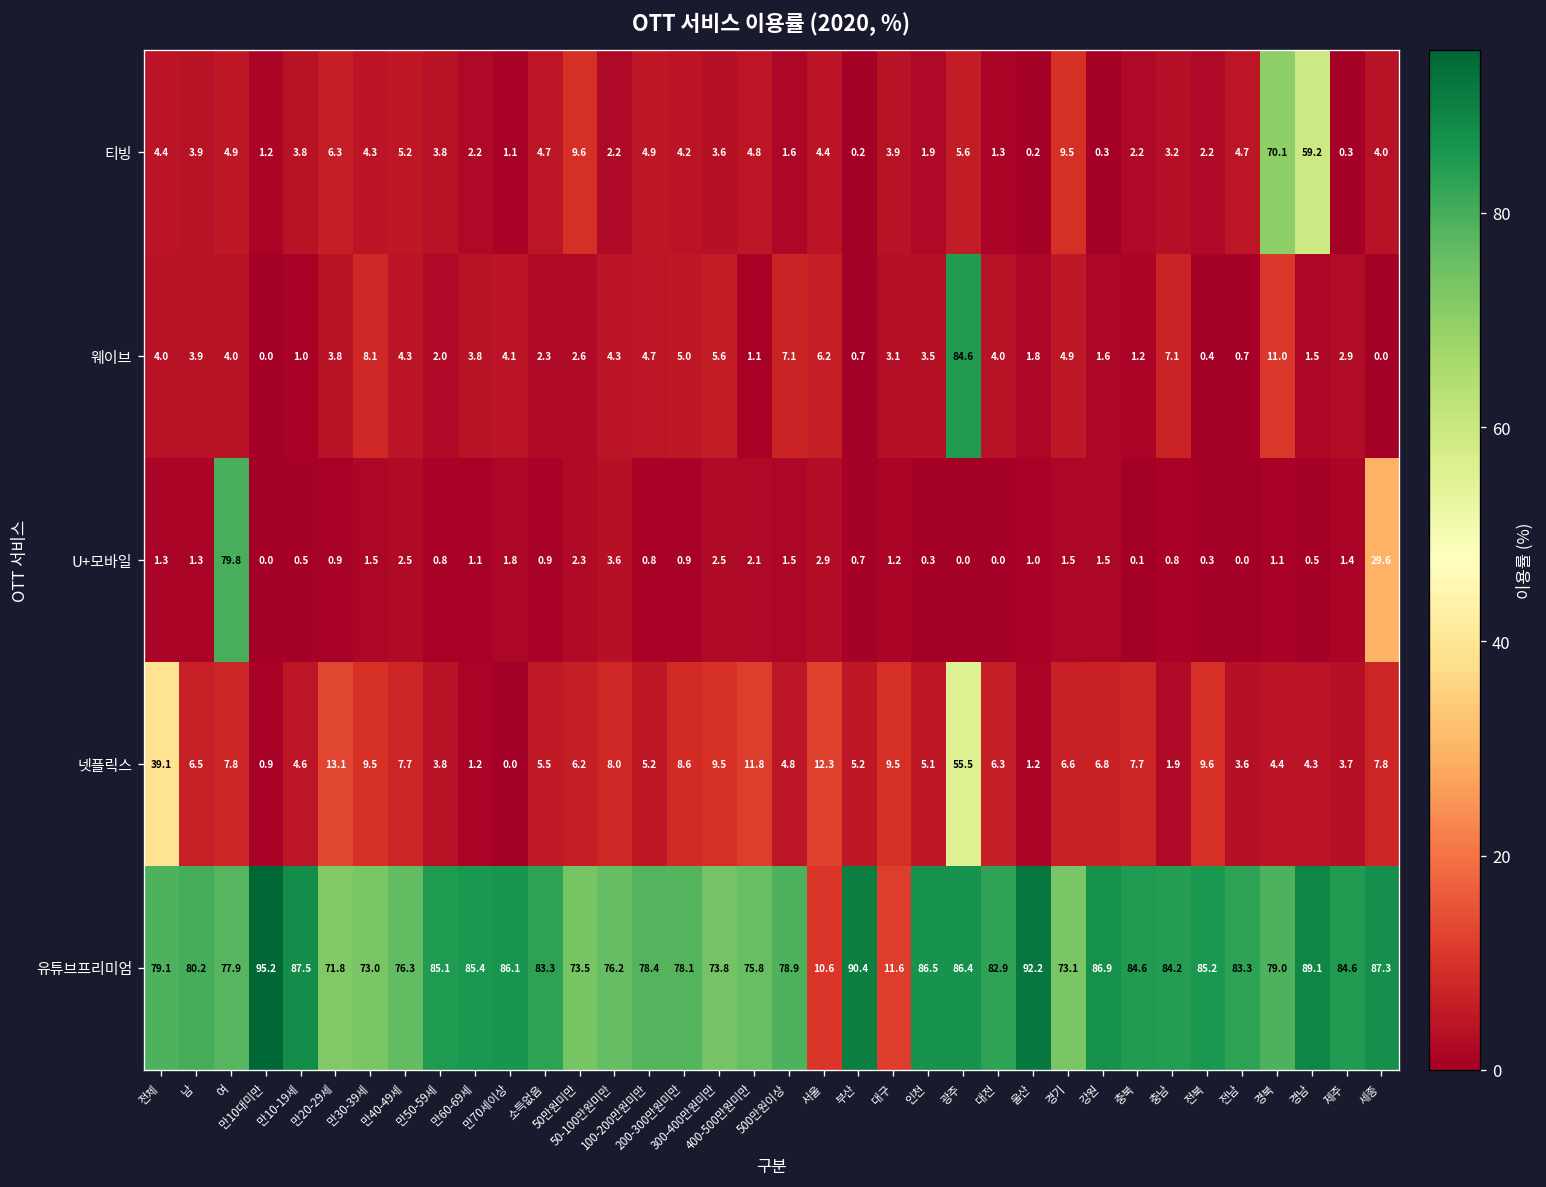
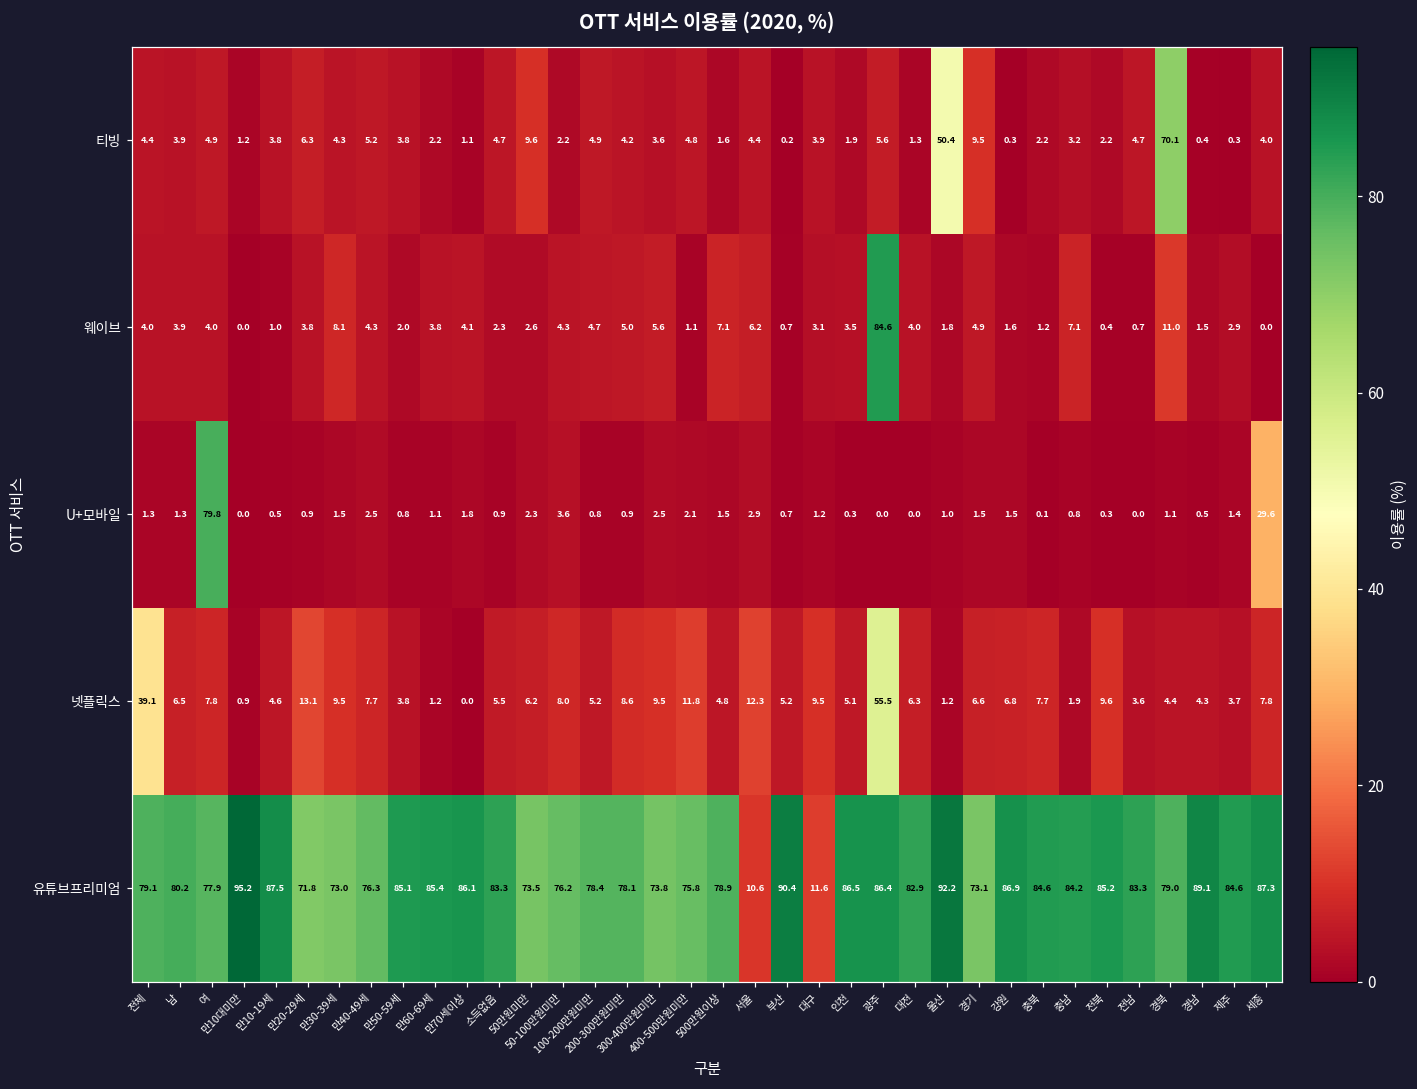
티빙, 울산: 0.2 -> 50.4
티빙, 경남: 59.2 -> 0.4
